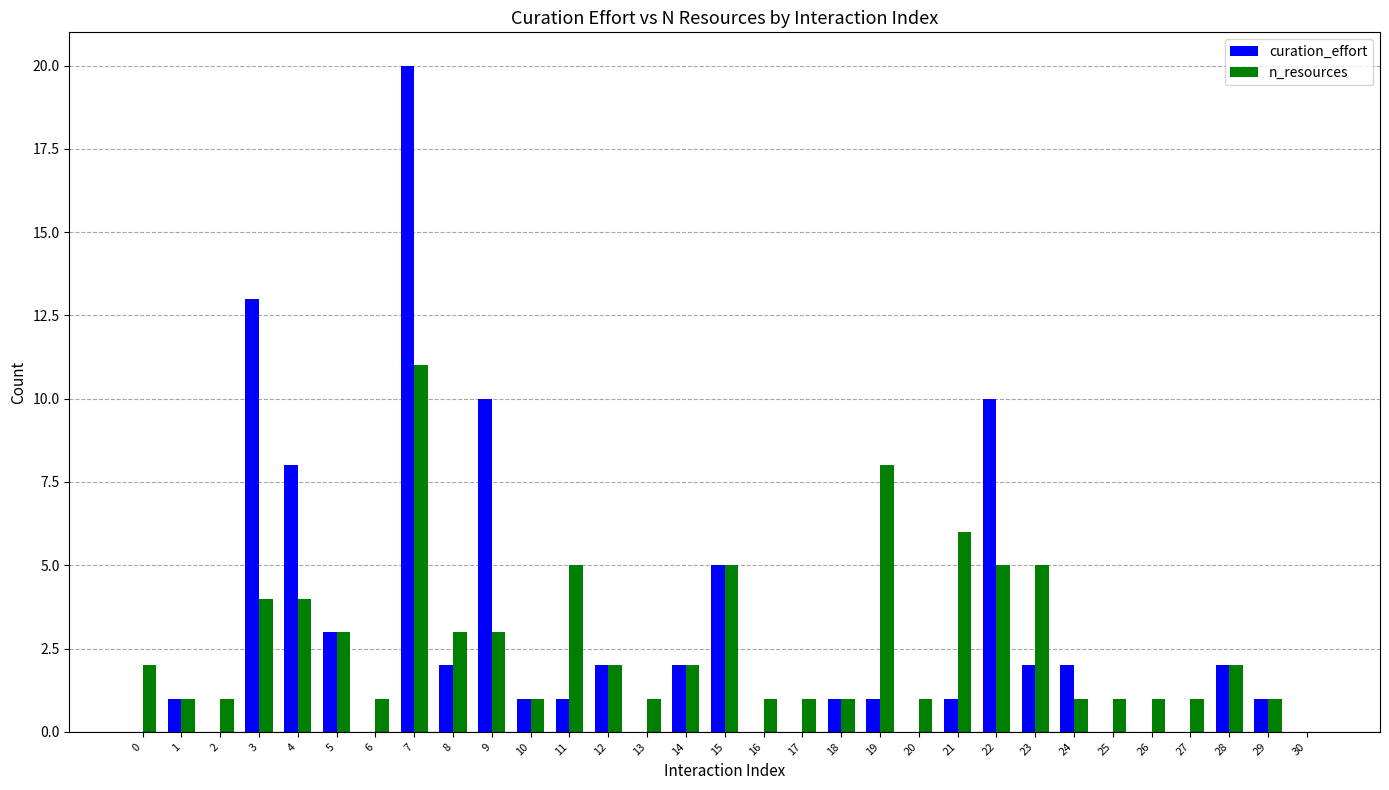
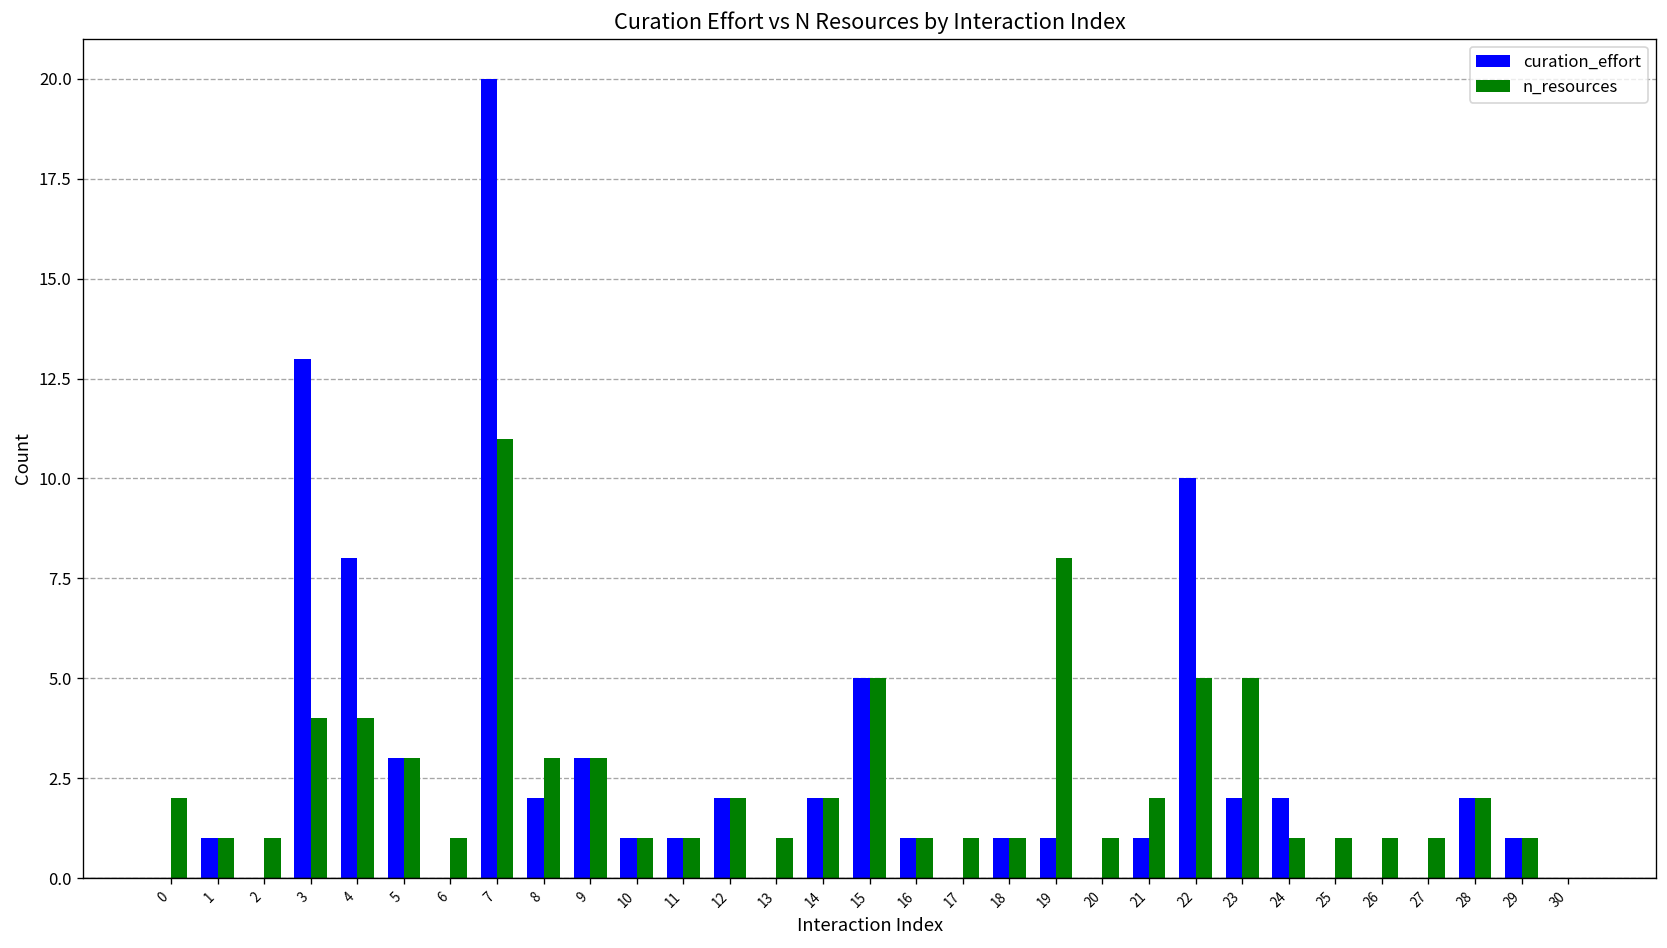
curation_effort, 9: 10 -> 3
n_resources, 11: 5 -> 1
curation_effort, 16: 0 -> 1
n_resources, 21: 6 -> 2
